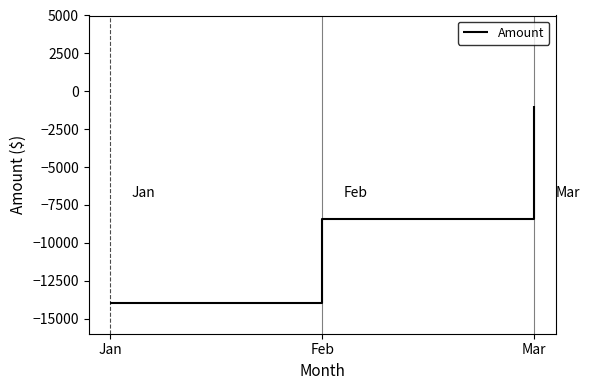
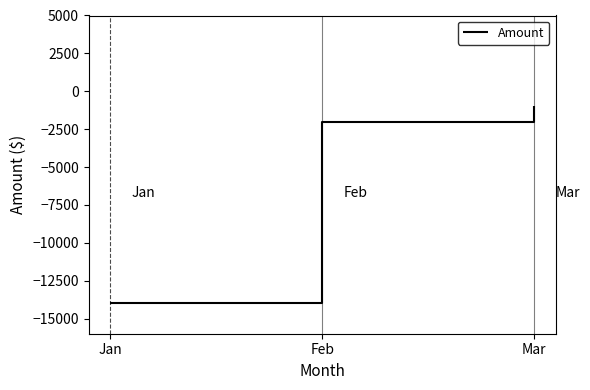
Feb: -8500 -> -2000
